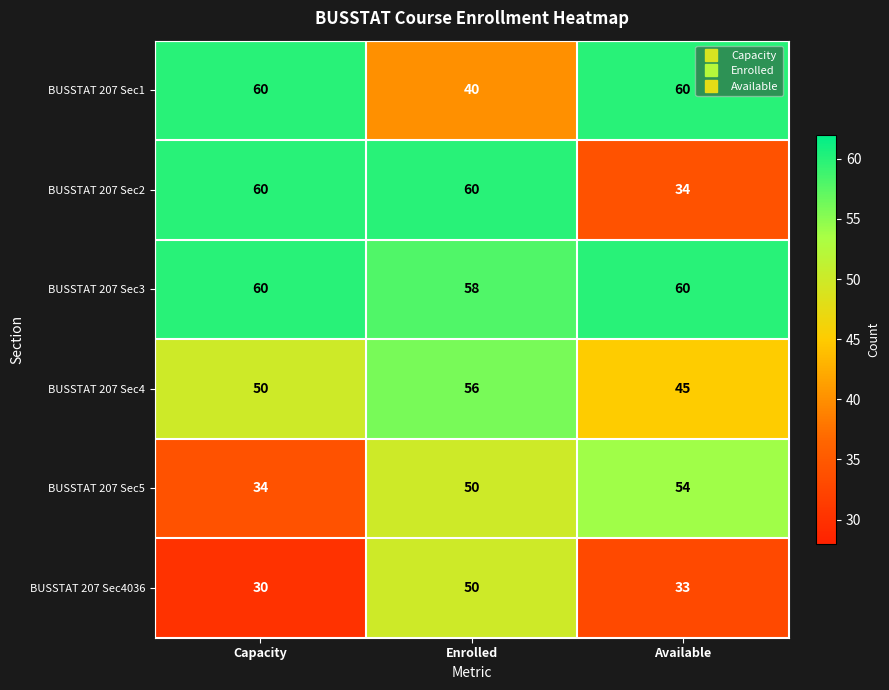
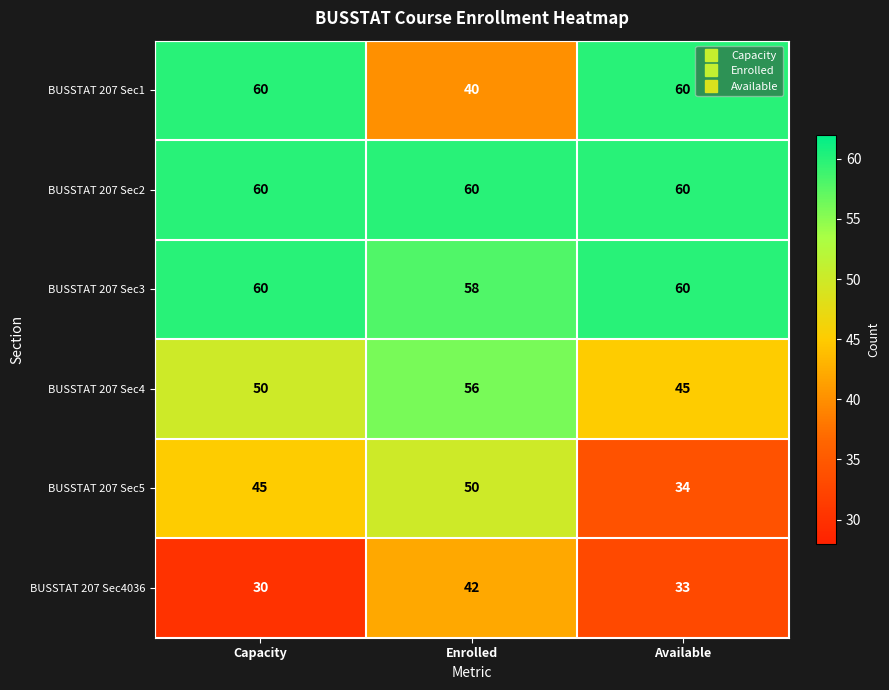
BUSSTAT 207 Sec2, Available: 34 -> 60
BUSSTAT 207 Sec5, Capacity: 34 -> 45
BUSSTAT 207 Sec5, Available: 54 -> 34
BUSSTAT 207 Sec4036, Enrolled: 50 -> 42
